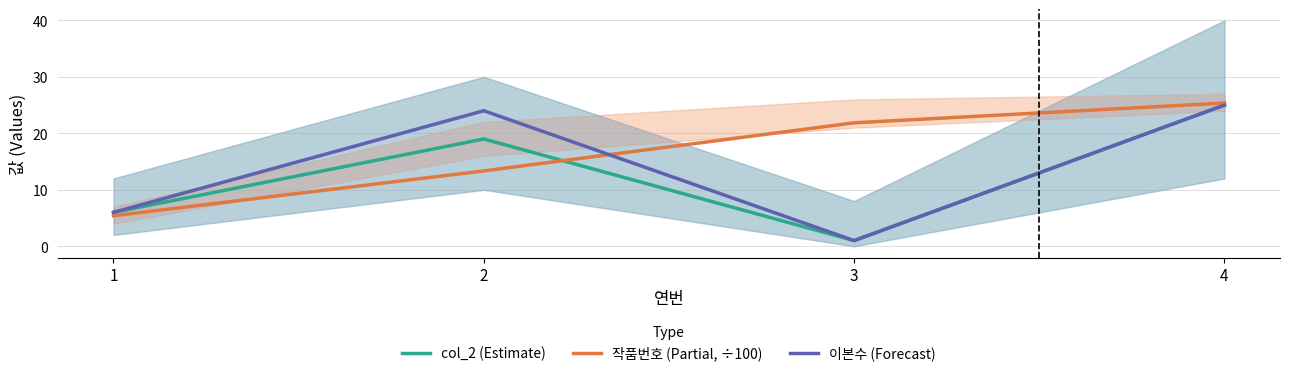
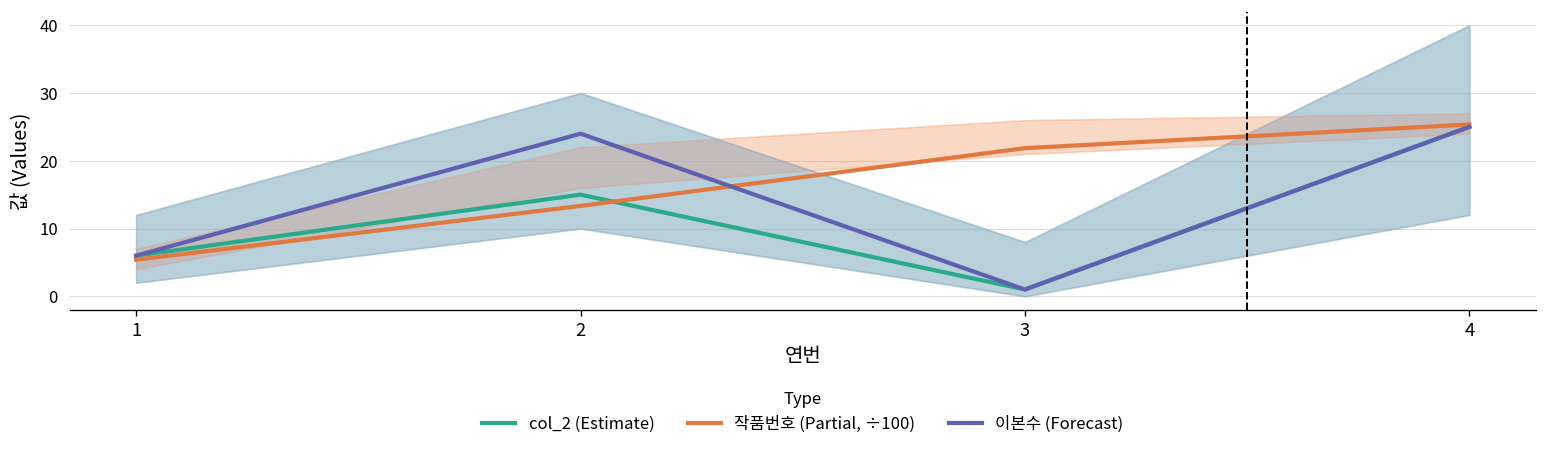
col_2 (Estimate), 2: 19 -> 15
